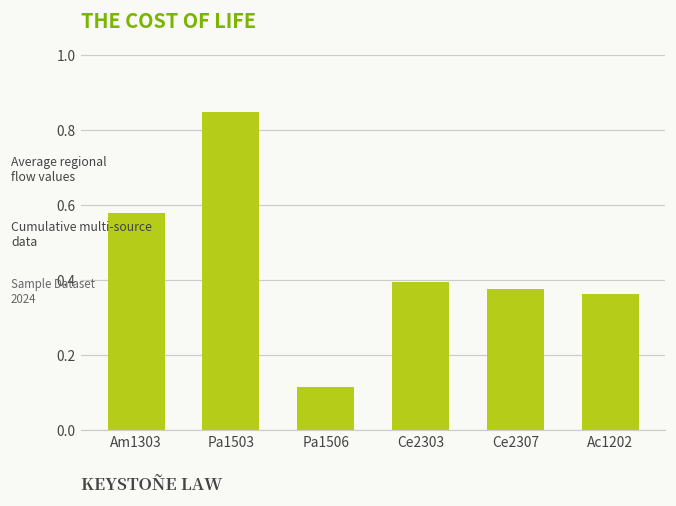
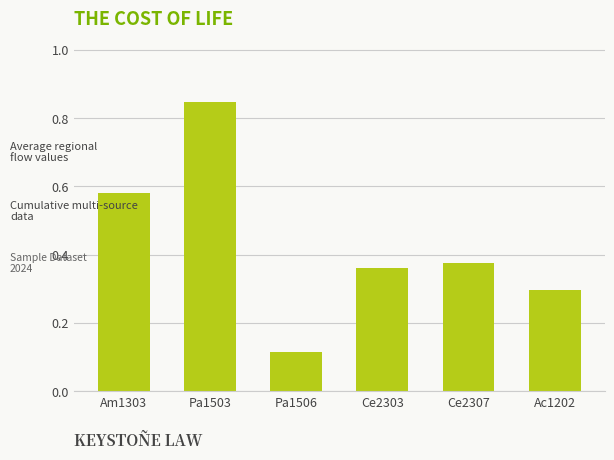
Ce2303: 0.39 -> 0.36
Ac1202: 0.36 -> 0.30
